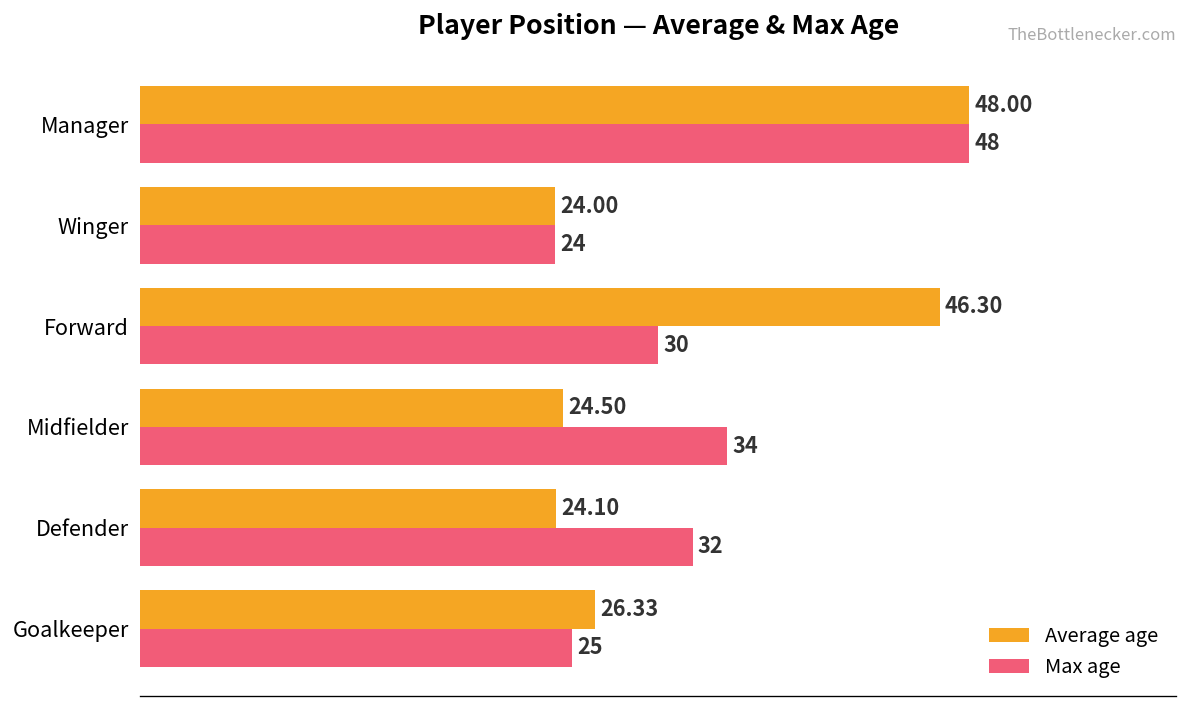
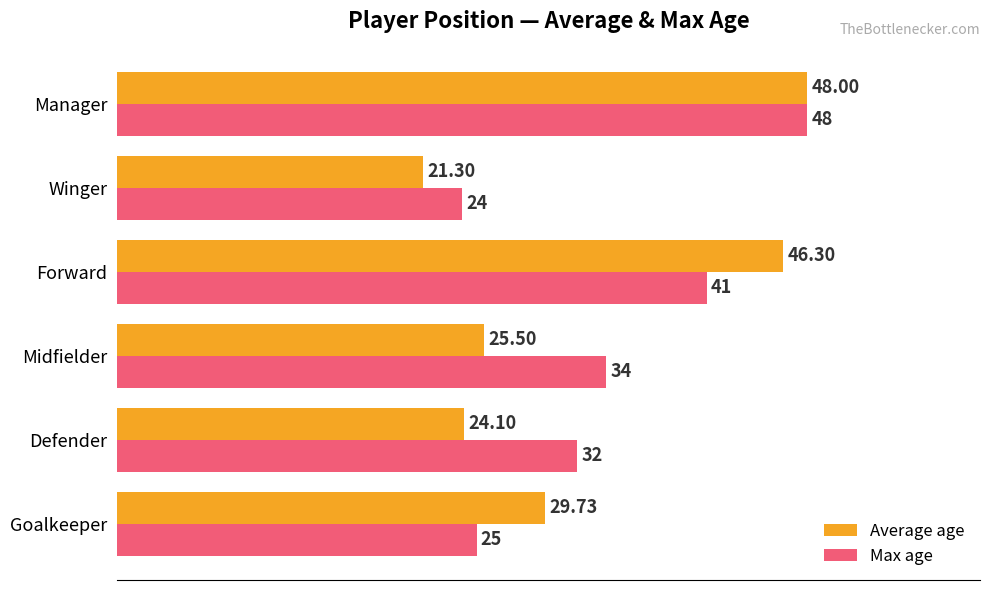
Average age, Winger: 24.00 -> 21.30
Max age, Forward: 30 -> 41
Average age, Midfielder: 24.50 -> 25.50
Average age, Goalkeeper: 26.33 -> 29.73
